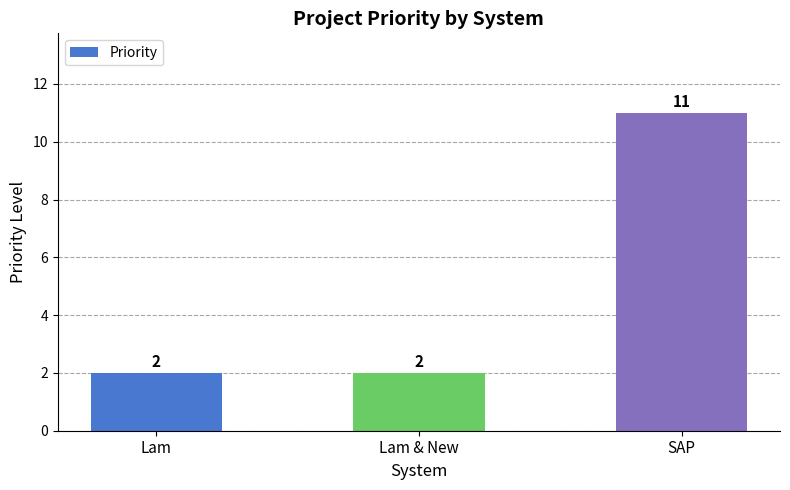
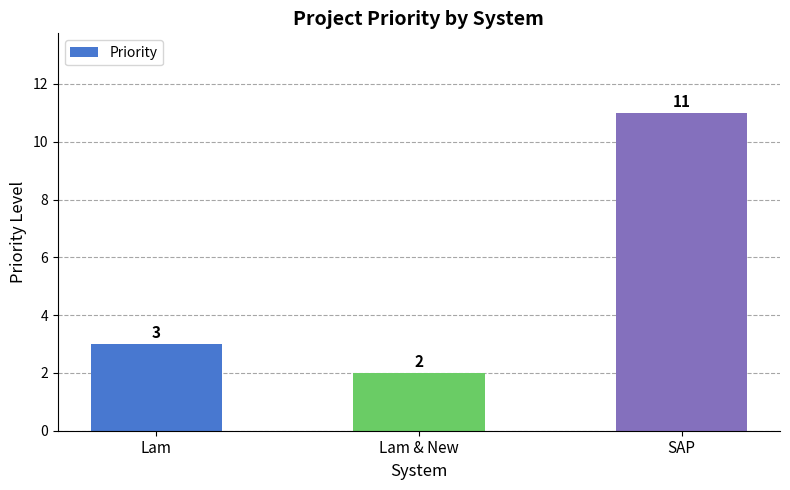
Lam: 2 -> 3
